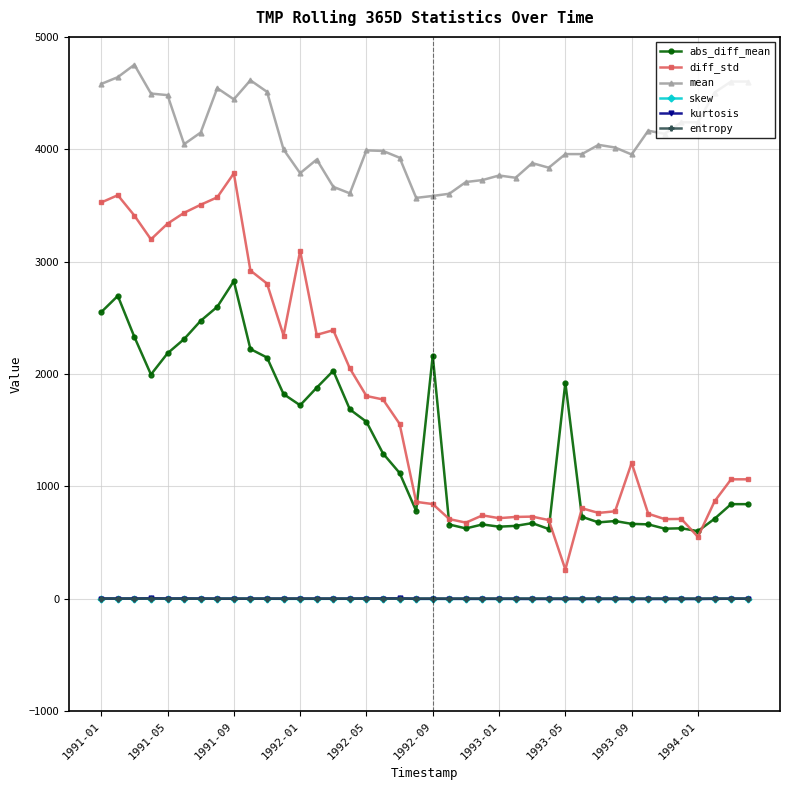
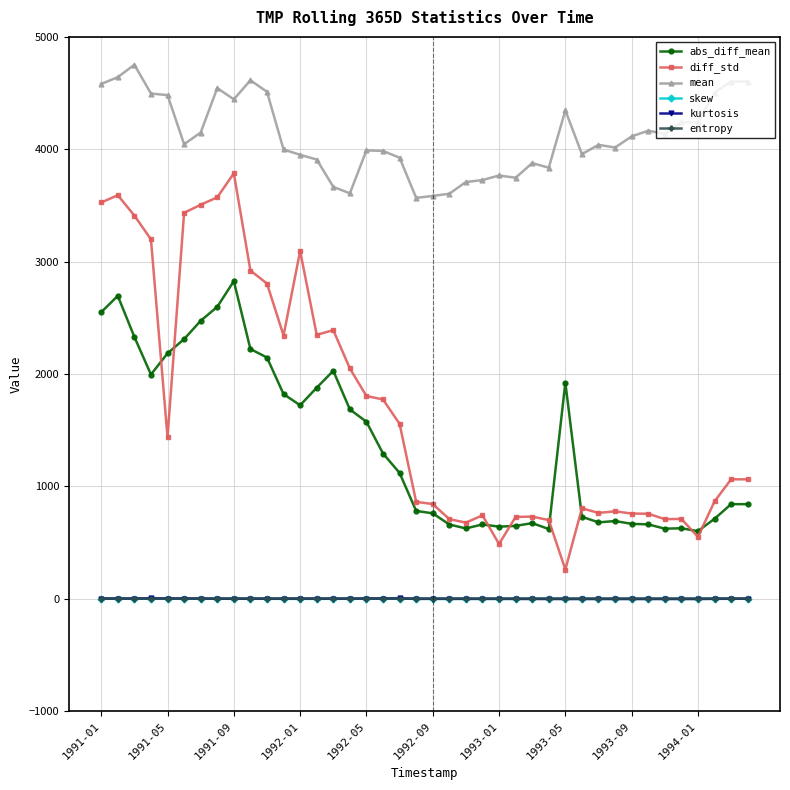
diff_std, 1991-05: 3340 -> 1440
mean, 1992-01: 3790 -> 3950
abs_diff_mean, 1992-09: 2160 -> 760
diff_std, 1993-01: 720 -> 490
mean, 1993-05: 3960 -> 4350
diff_std, 1993-09: 1210 -> 760
mean, 1993-09: 3950 -> 4110
